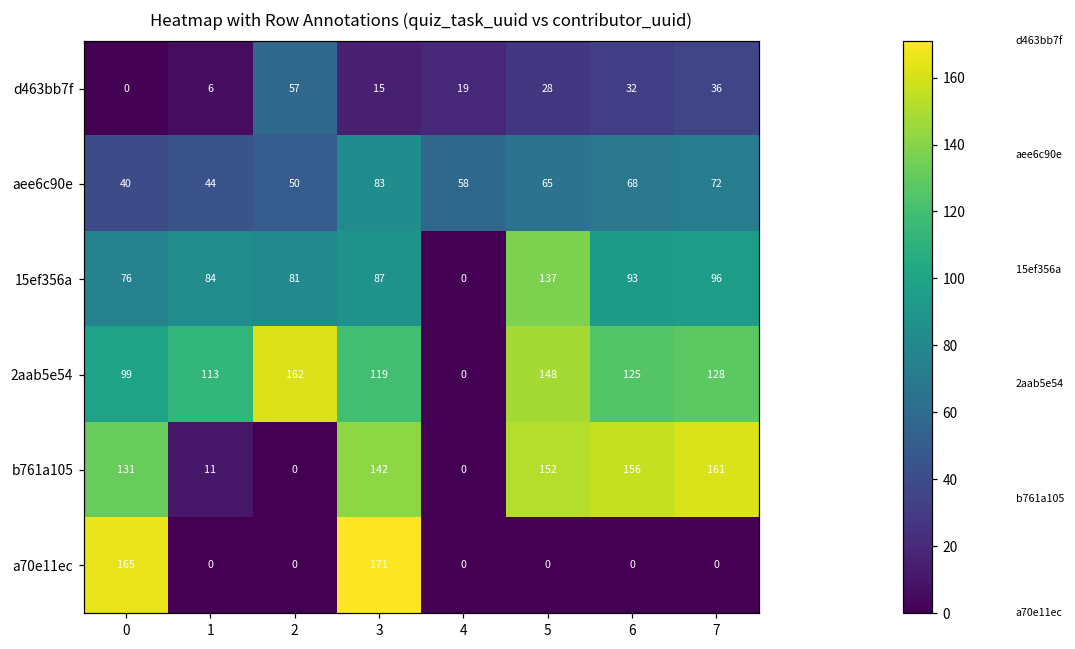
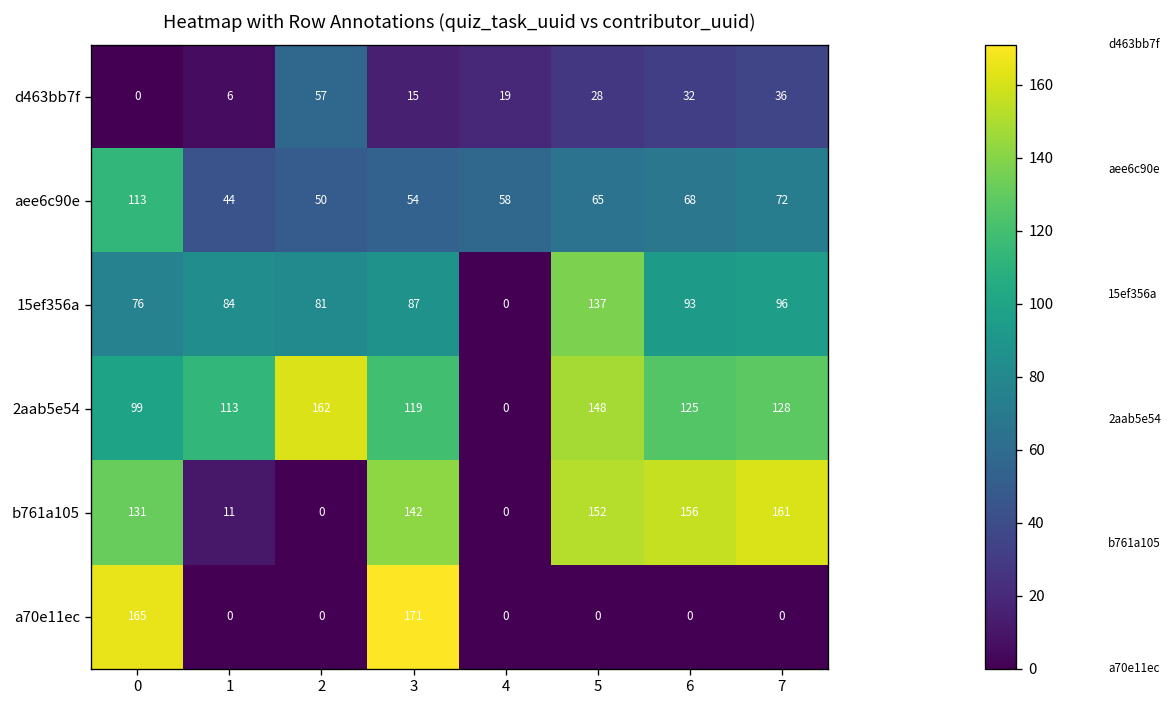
aee6c90e, 0: 40 -> 113
aee6c90e, 3: 83 -> 54
